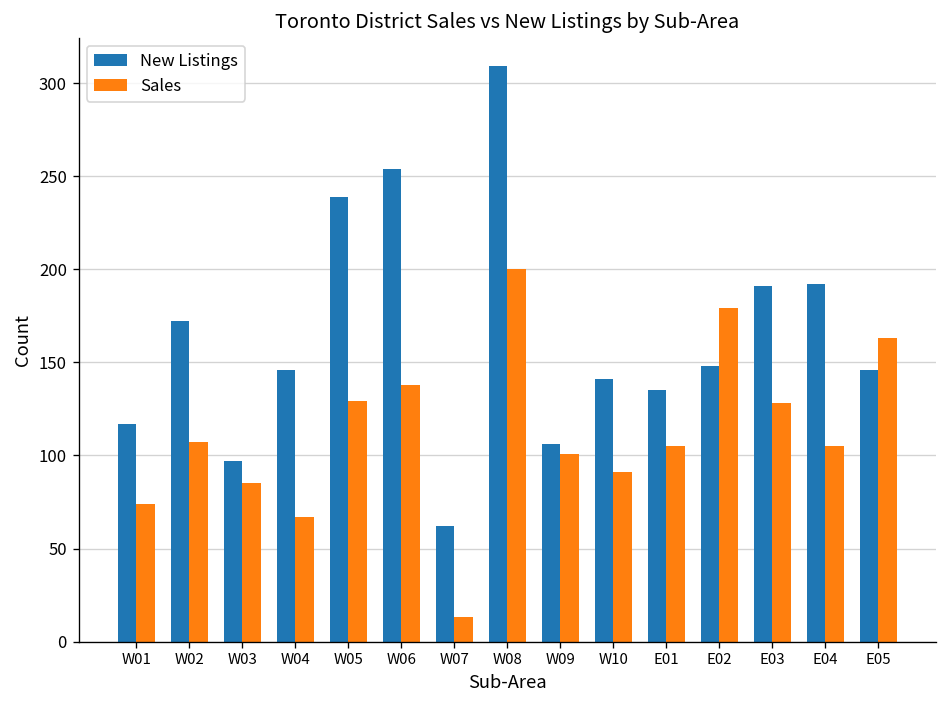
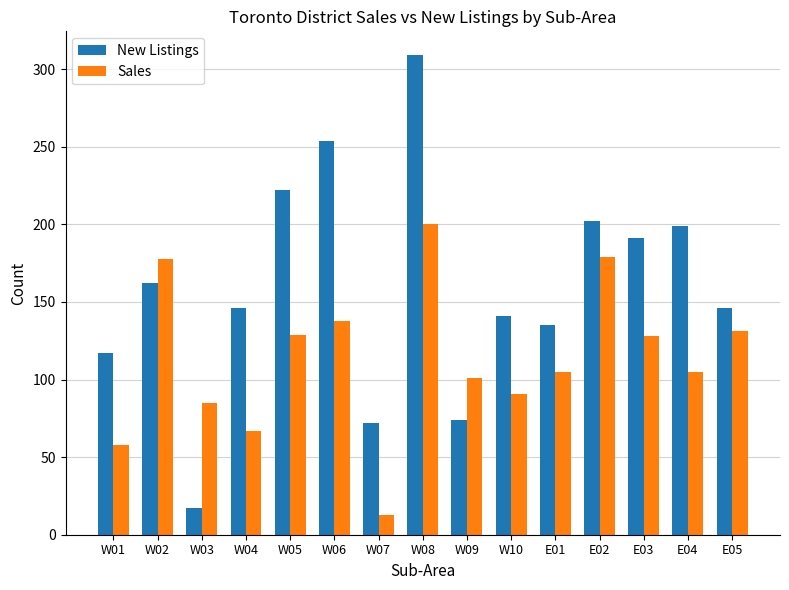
Sales, W01: 74 -> 58
New Listings, W02: 172 -> 162
Sales, W02: 107 -> 178
New Listings, W03: 97 -> 17
New Listings, W05: 239 -> 222
New Listings, W07: 62 -> 72
New Listings, W09: 106 -> 74
New Listings, E02: 148 -> 202
New Listings, E04: 192 -> 199
Sales, E05: 163 -> 131
